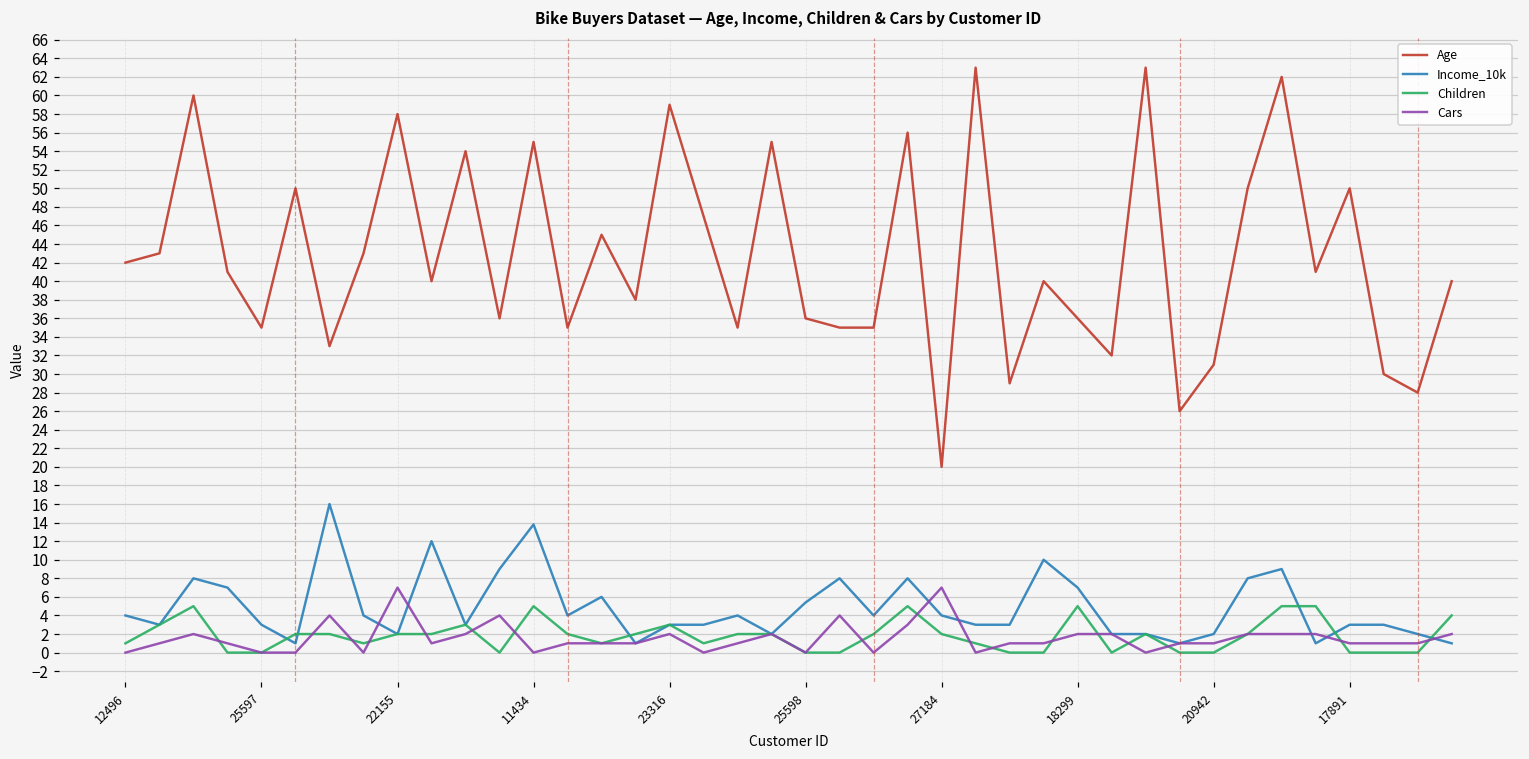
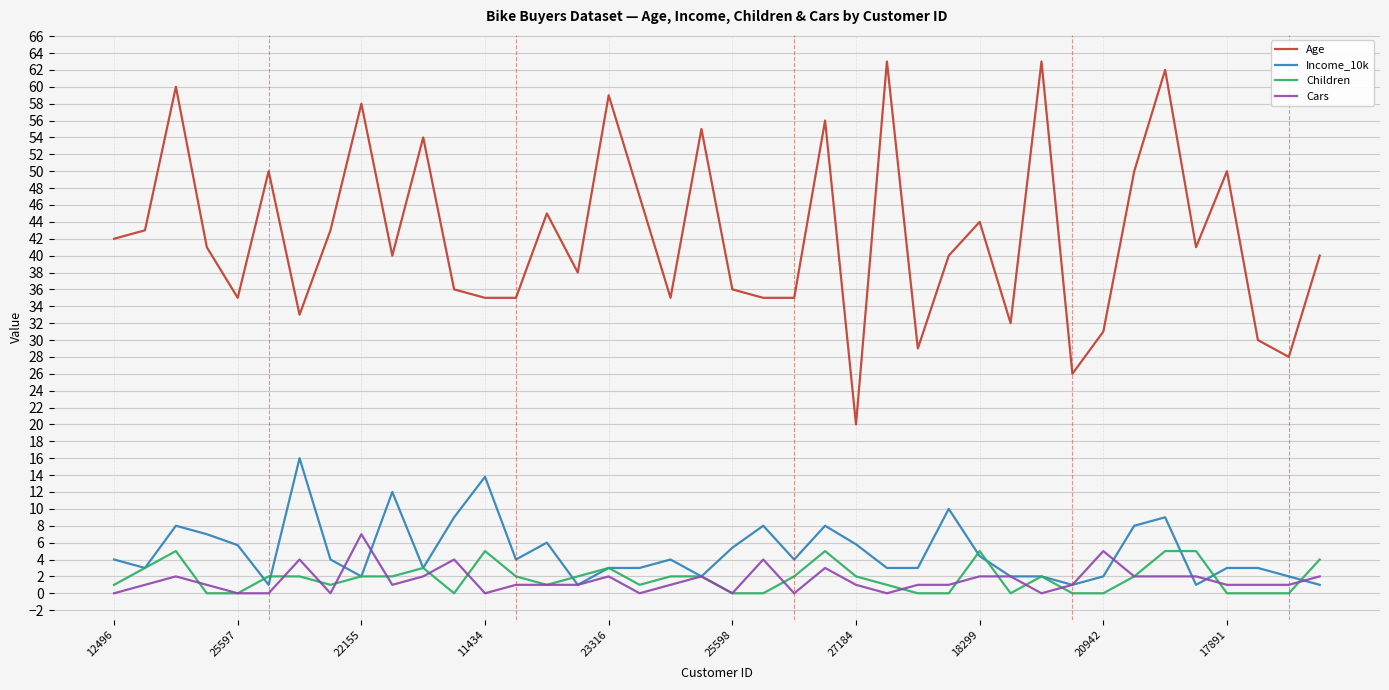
Income_10k, 25597: 3 -> 6
Age, 11434: 55 -> 35
Income_10k, 27184: 4 -> 6
Cars, 27184: 7 -> 1
Age, 18299: 36 -> 44
Income_10k, 18299: 7 -> 4
Cars, 20942: 1 -> 5
